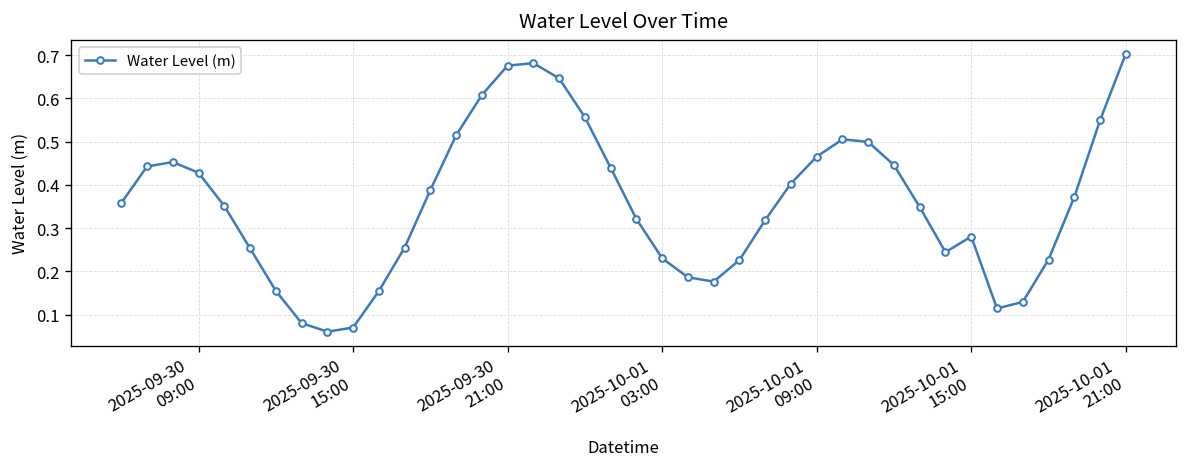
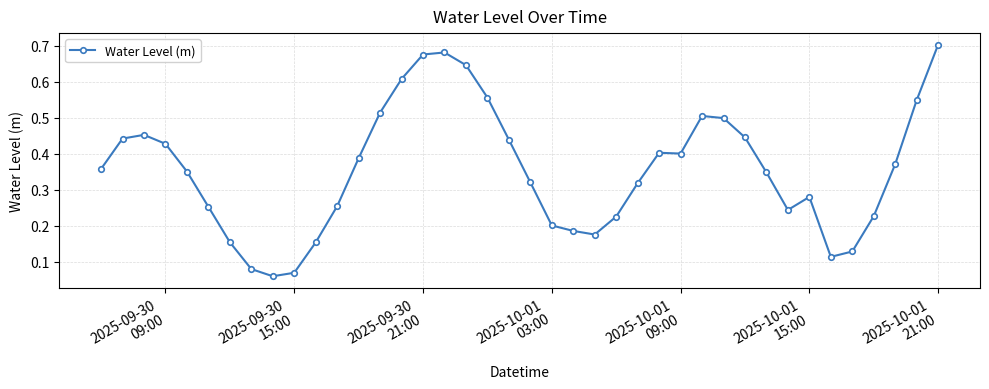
2025-10-01 03:00: 0.23 -> 0.20
2025-10-01 09:00: 0.47 -> 0.40
